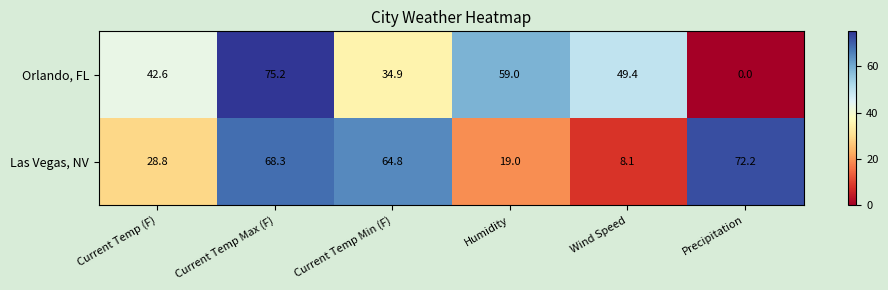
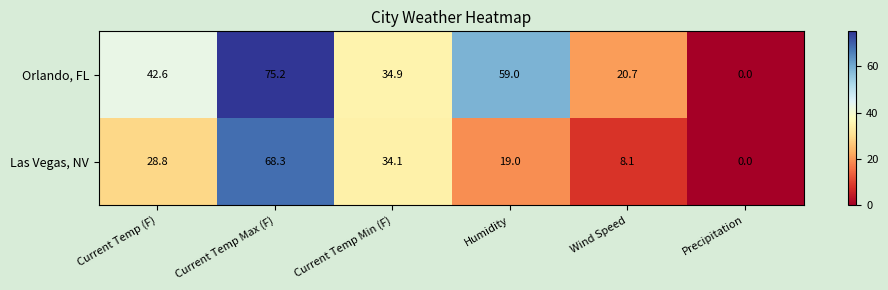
Orlando, FL, Wind Speed: 49.4 -> 20.7
Las Vegas, NV, Current Temp Min (F): 64.8 -> 34.1
Las Vegas, NV, Precipitation: 72.2 -> 0.0
